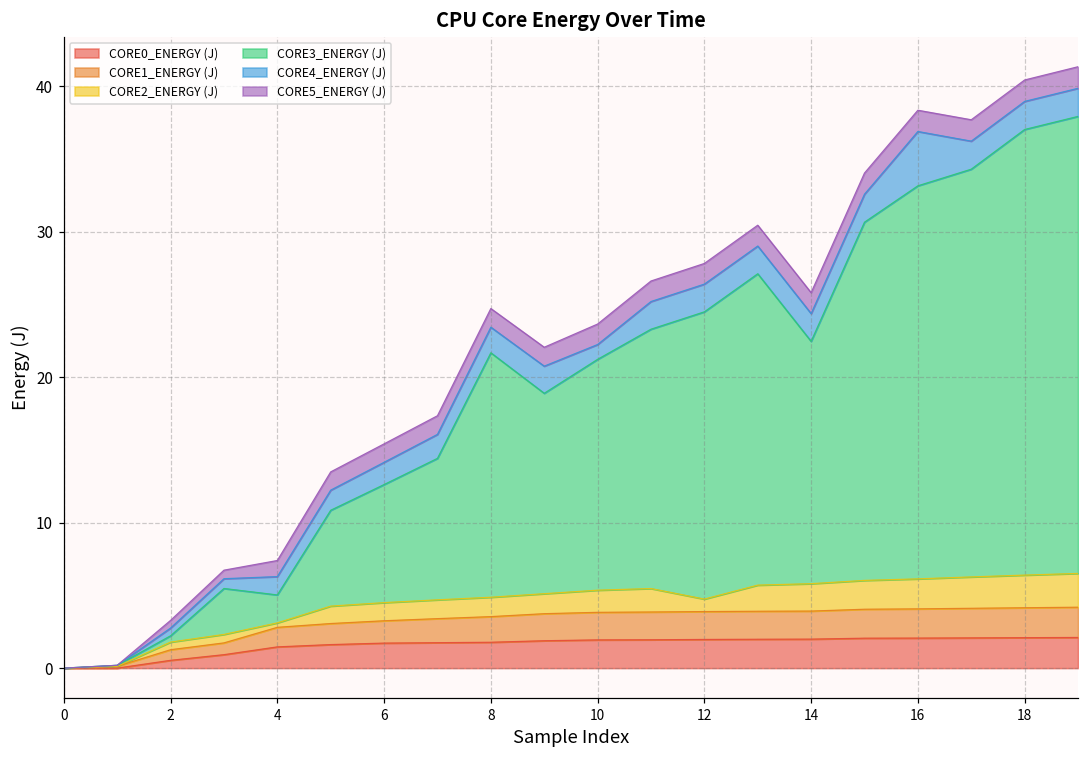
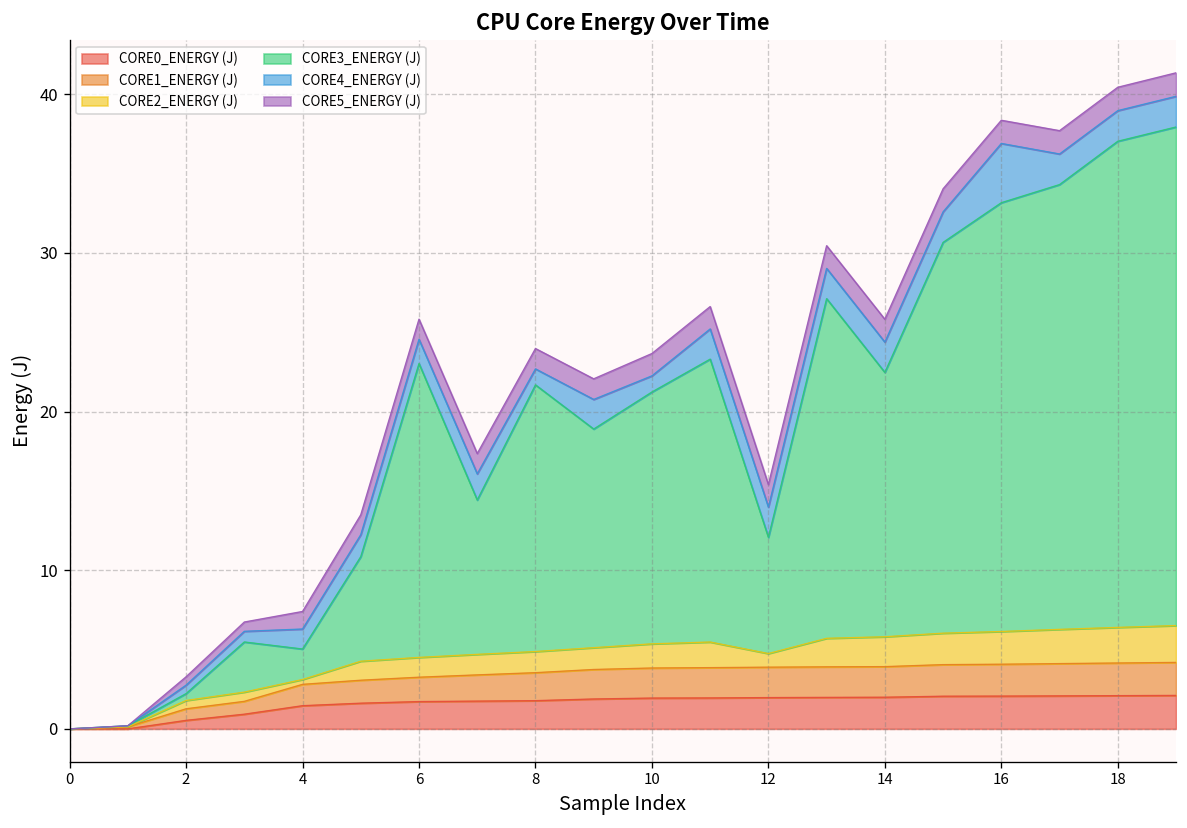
CORE3_ENERGY (J), 6: 8.1 -> 18.5
CORE4_ENERGY (J), 8: 1.8 -> 1.0
CORE3_ENERGY (J), 12: 19.8 -> 7.3
